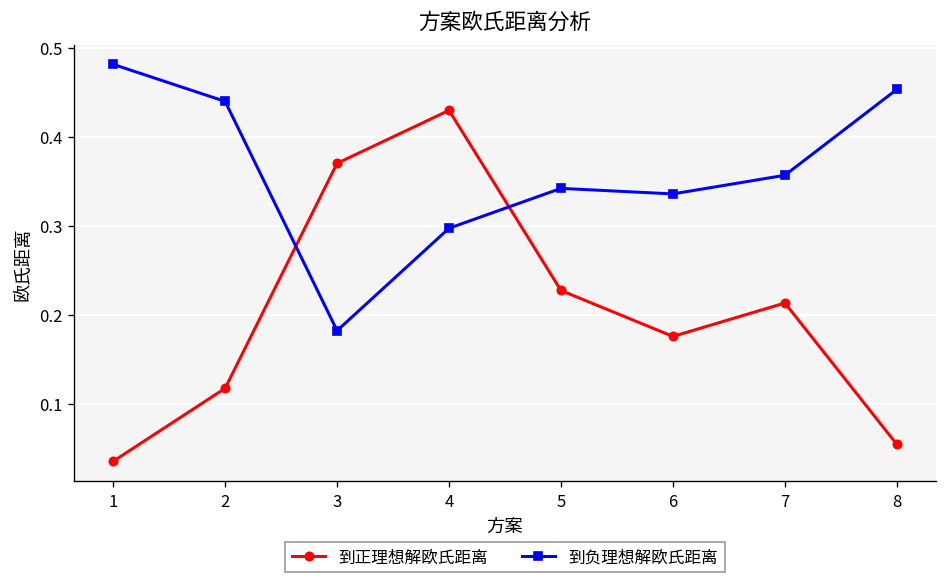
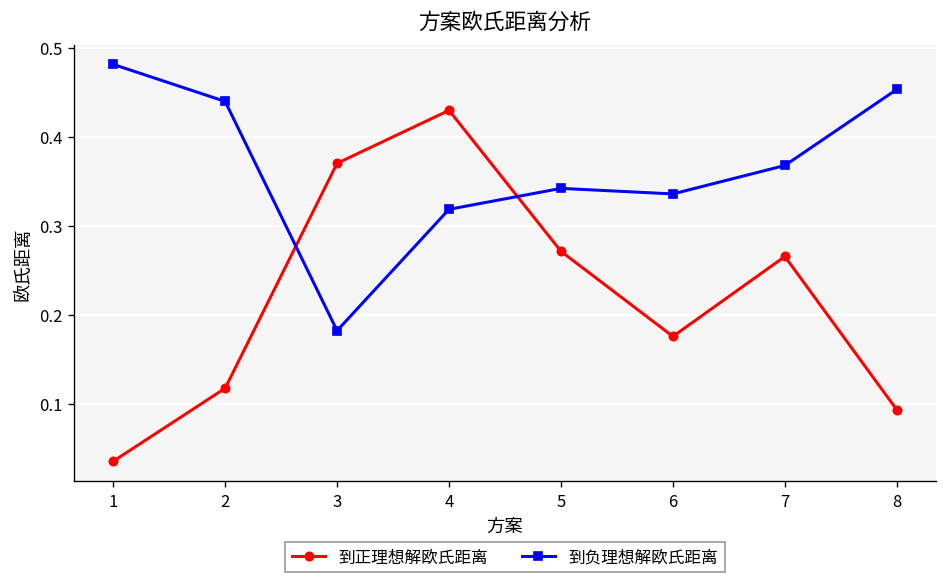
到负理想解欧氏距离, 4: 0.30 -> 0.32
到正理想解欧氏距离, 5: 0.23 -> 0.27
到正理想解欧氏距离, 7: 0.21 -> 0.27
到负理想解欧氏距离, 7: 0.36 -> 0.37
到正理想解欧氏距离, 8: 0.05 -> 0.09
